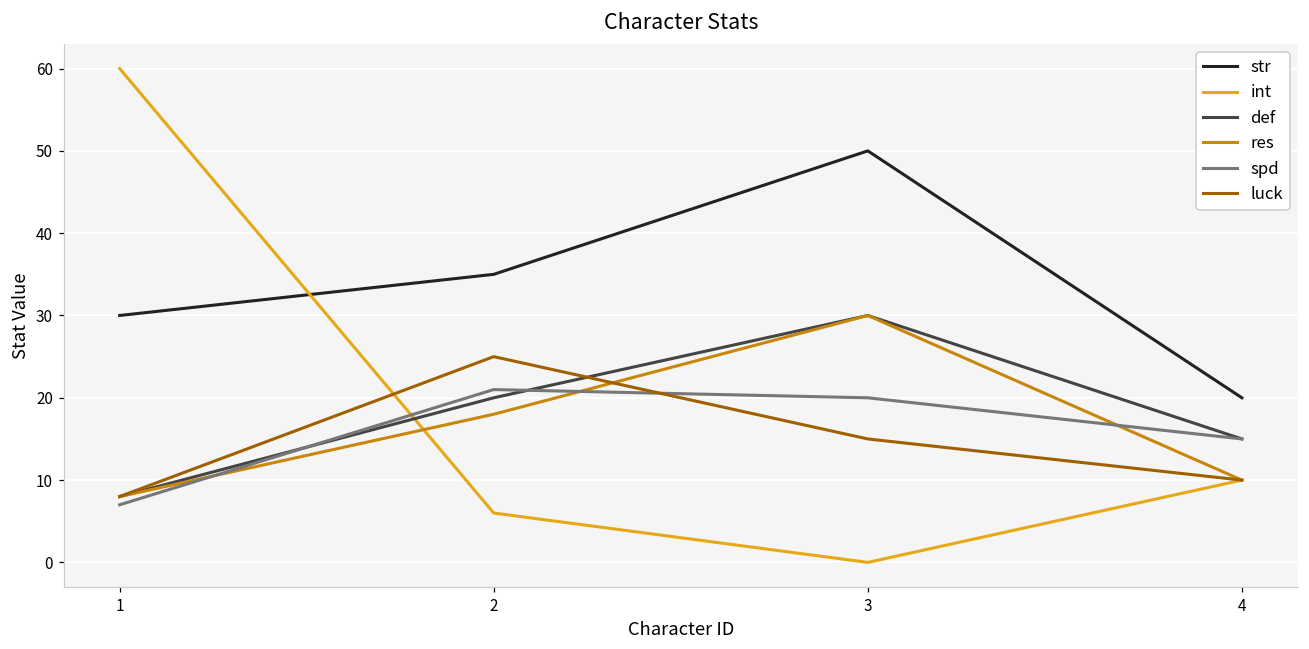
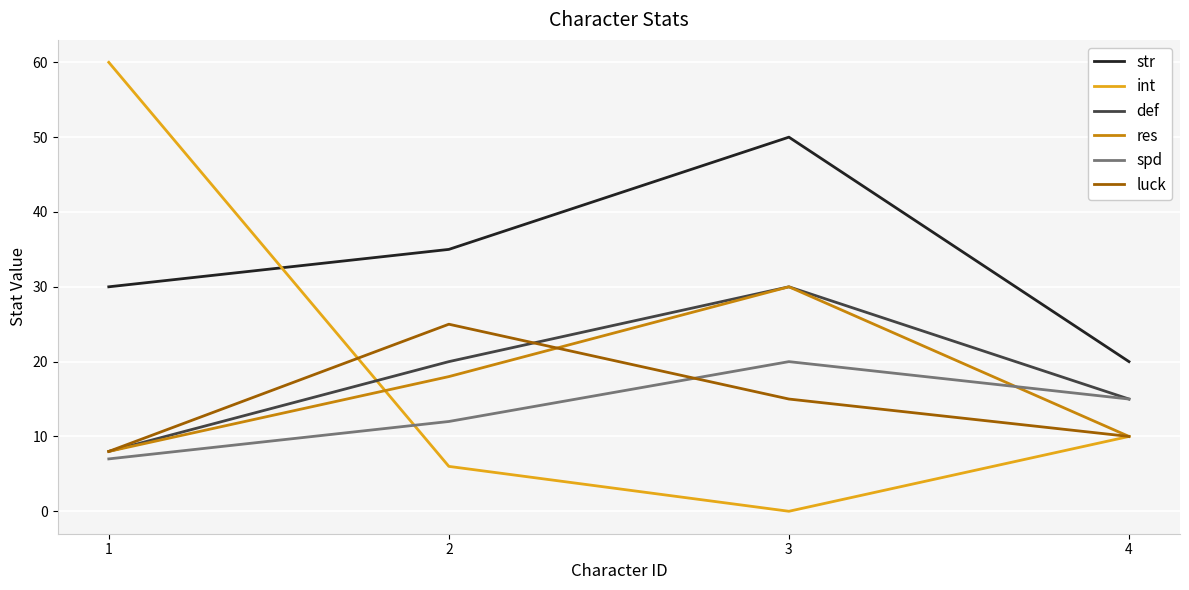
spd, 2: 21 -> 12
